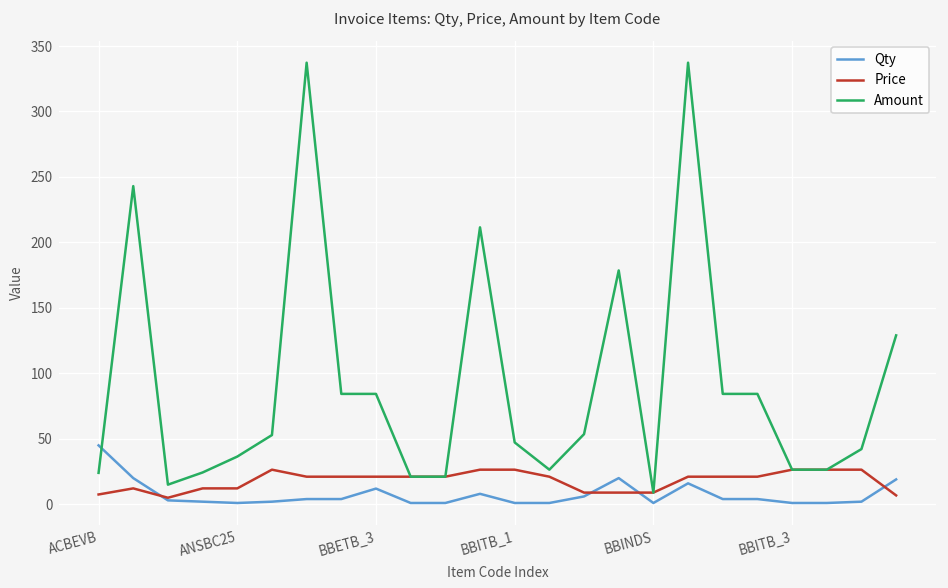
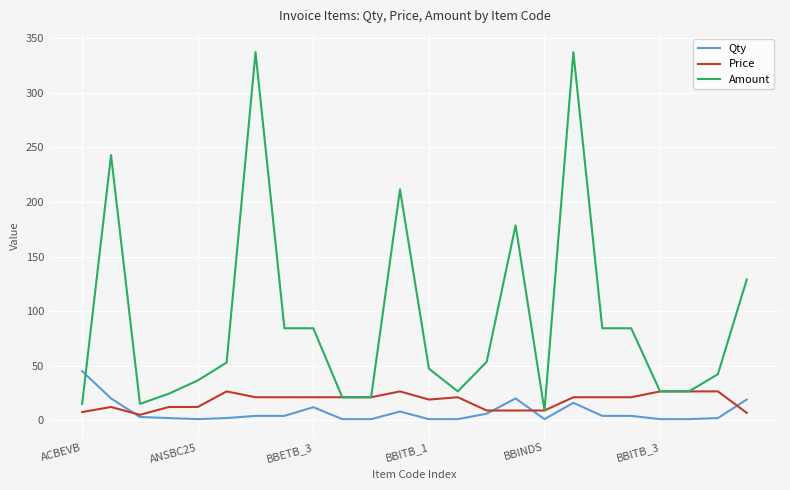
Amount, ACBEVB: 24 -> 15
Price, BBITB_1: 26 -> 19
